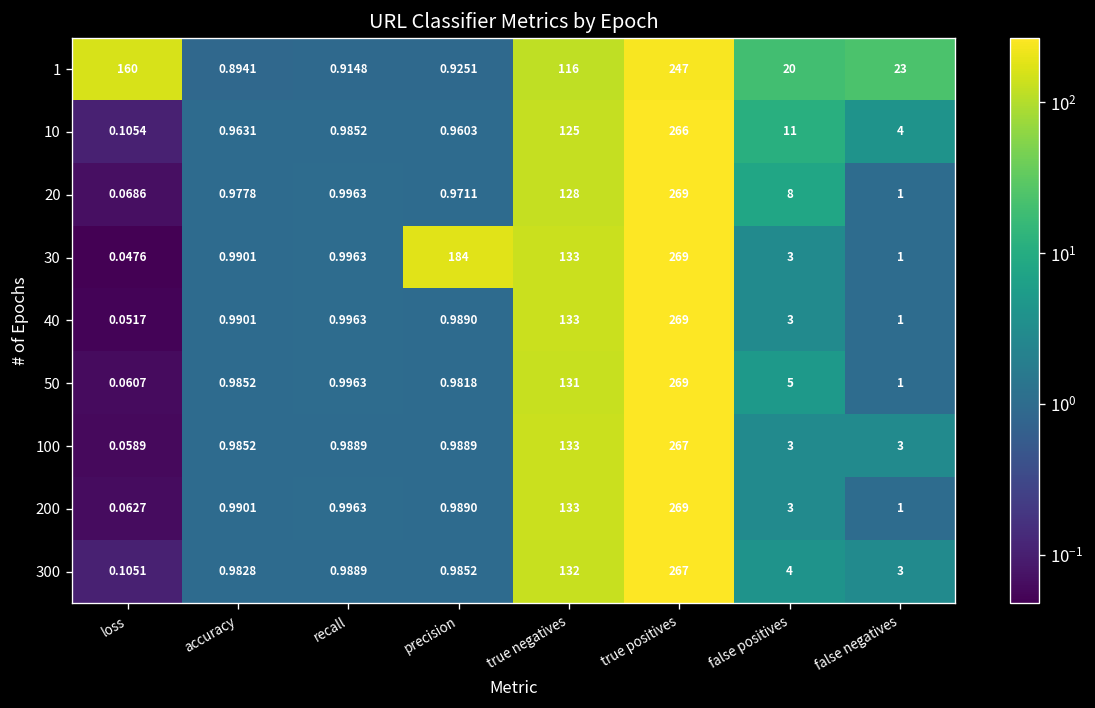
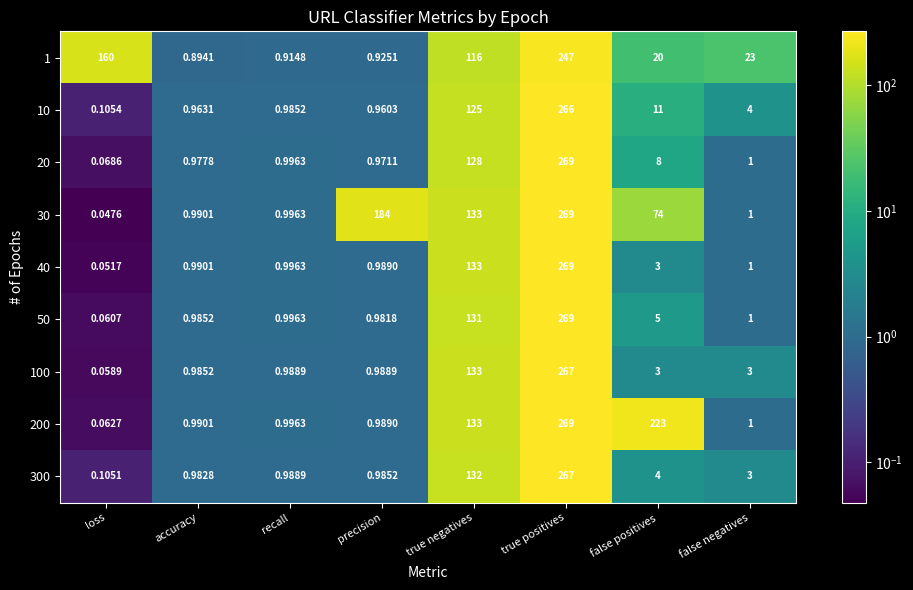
30, false positives: 3 -> 74
200, false positives: 3 -> 223
